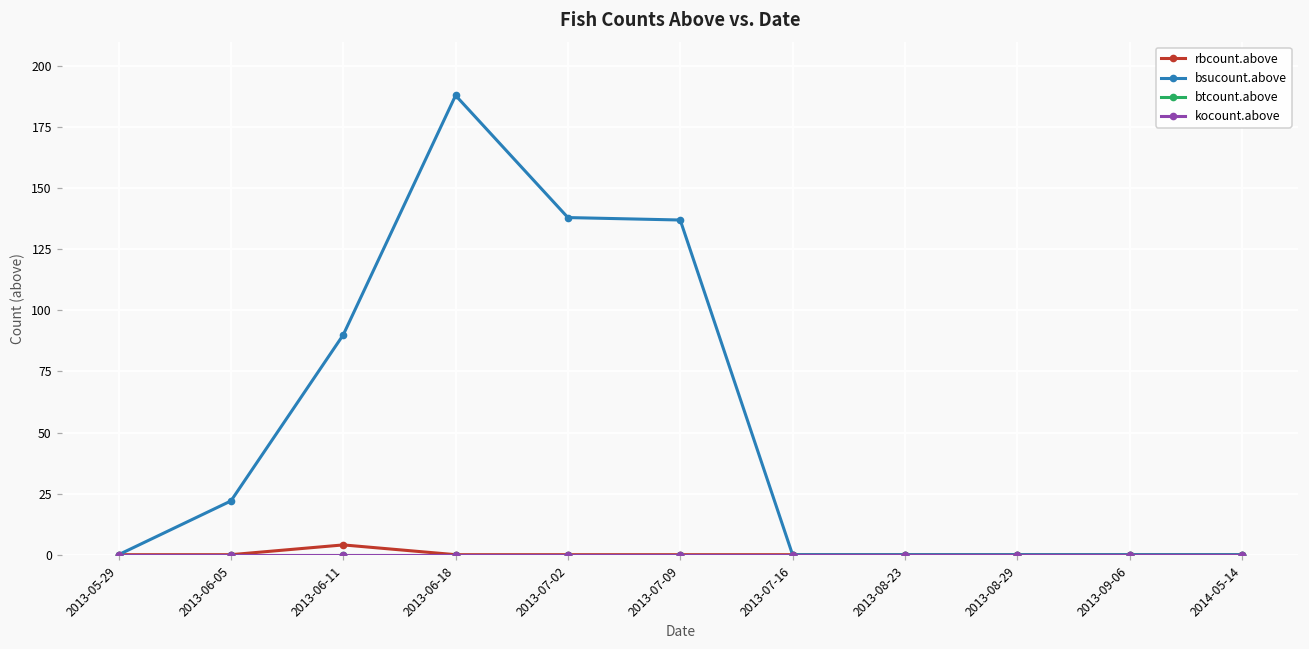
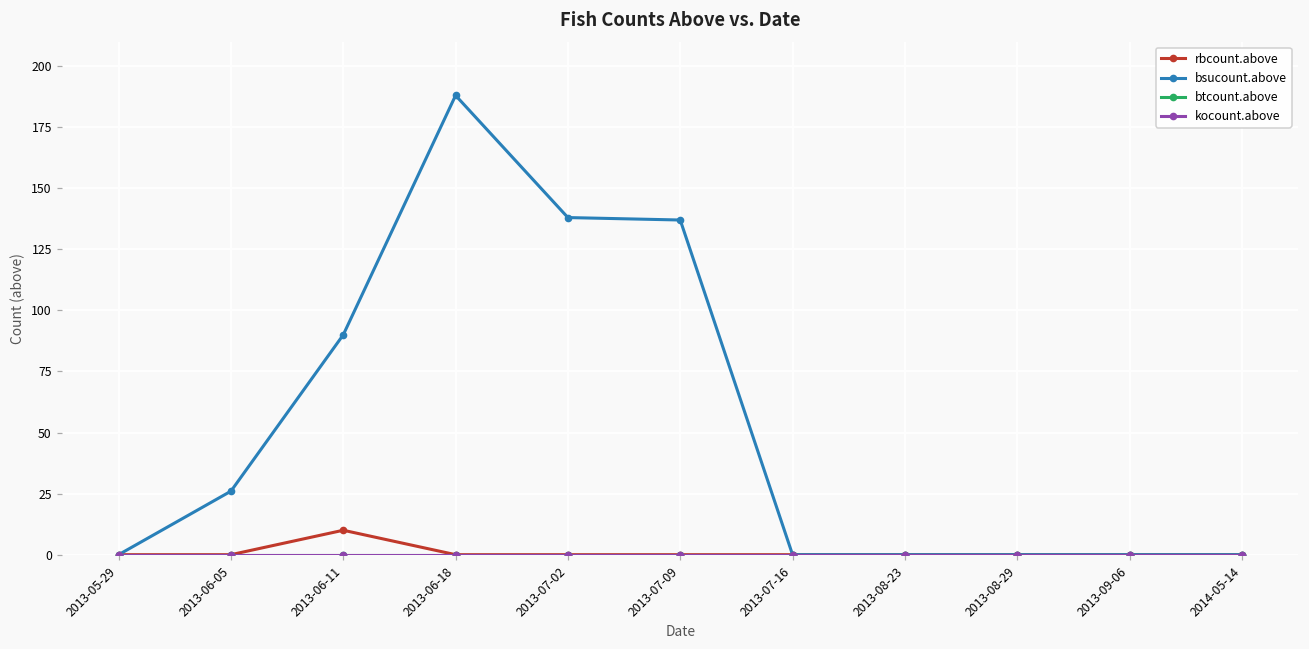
bsucount.above, 2013-06-05: 22 -> 26
rbcount.above, 2013-06-11: 4 -> 10
